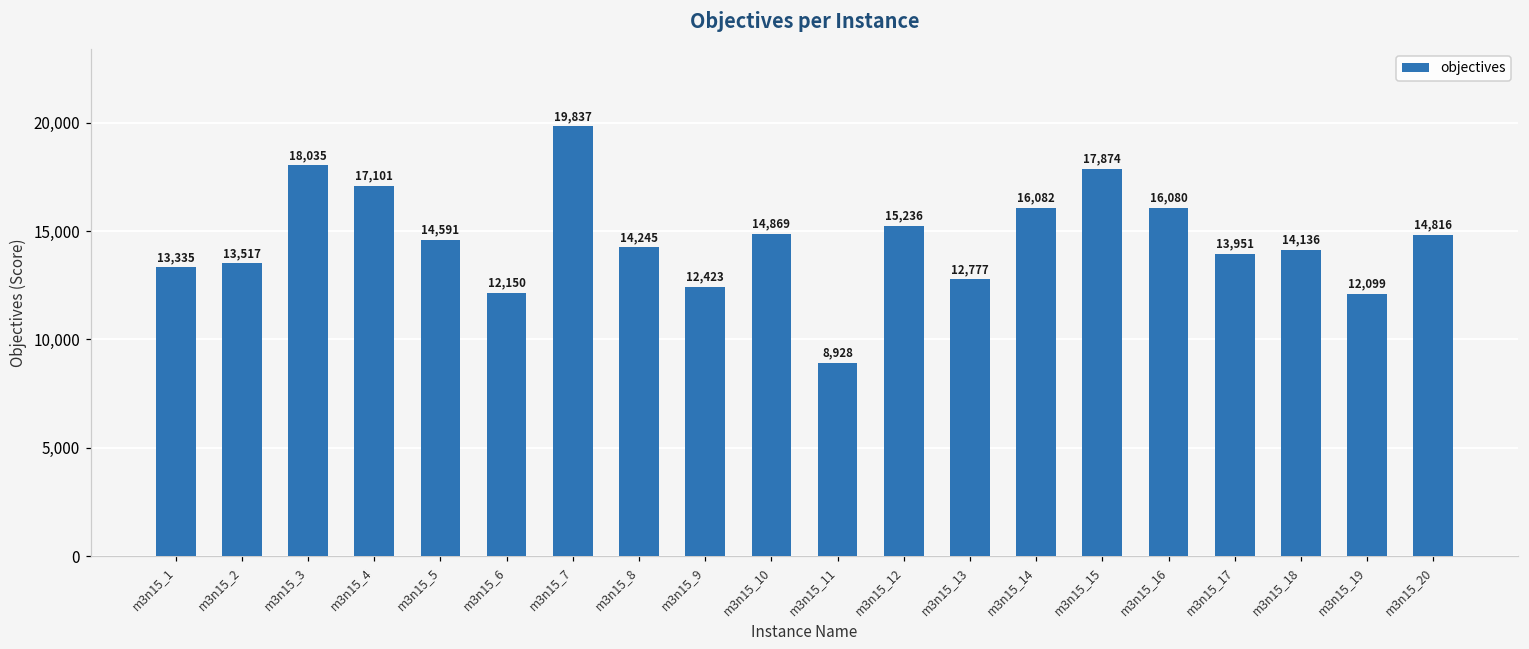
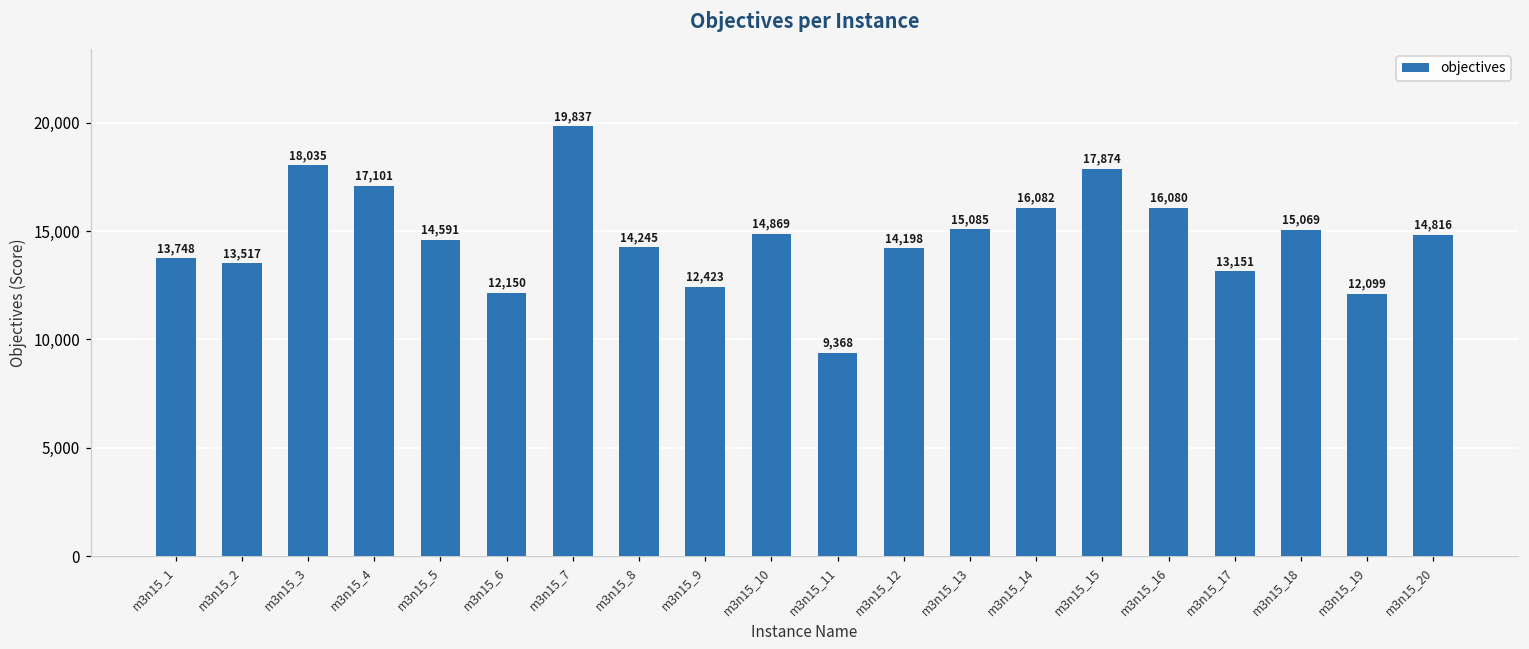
m3n15_1: 13,335 -> 13,748
m3n15_11: 8,928 -> 9,368
m3n15_12: 15,236 -> 14,198
m3n15_13: 12,777 -> 15,085
m3n15_17: 13,951 -> 13,151
m3n15_18: 14,136 -> 15,069
